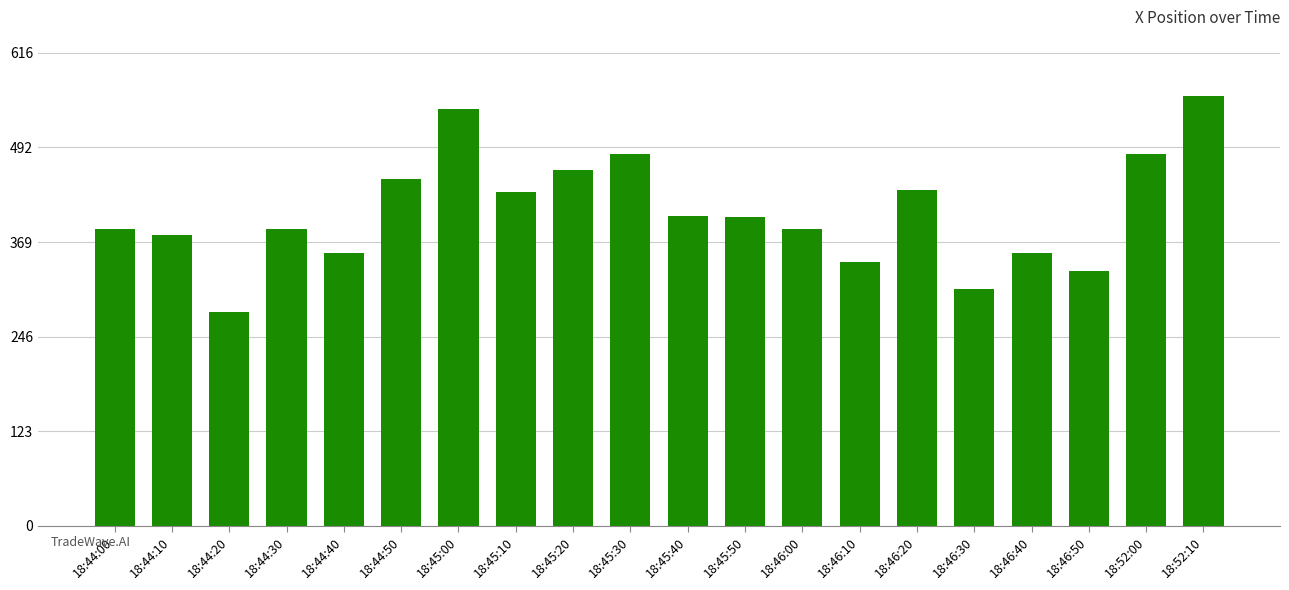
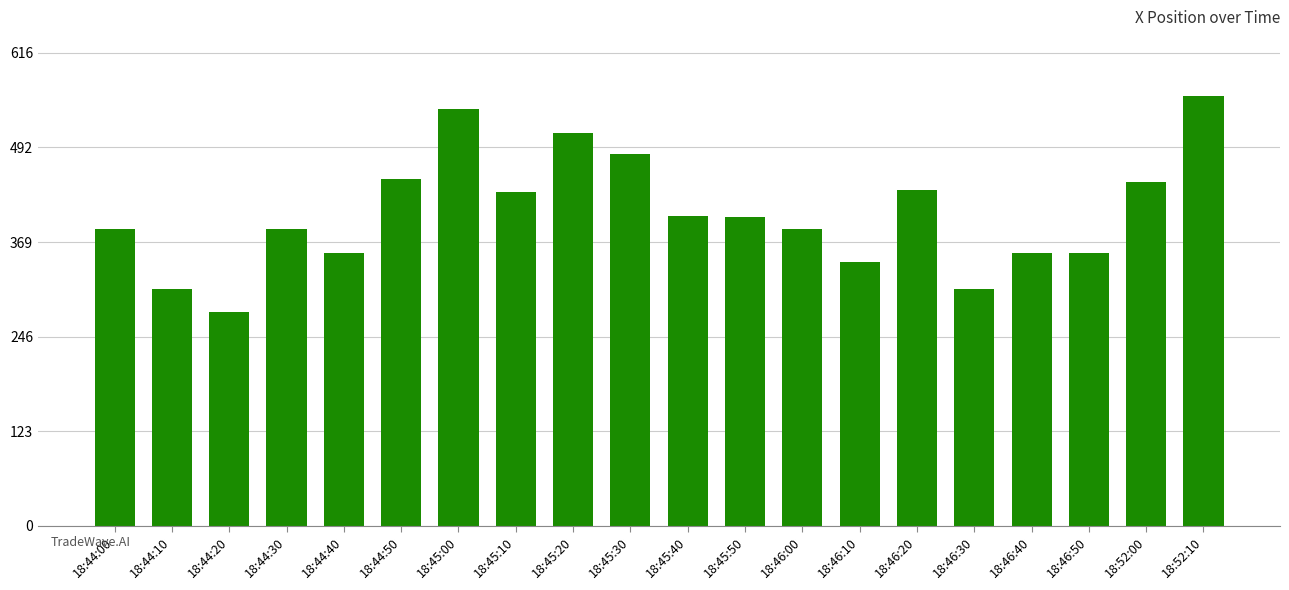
18:44:10: 380 -> 310
18:45:20: 460 -> 510
18:46:50: 330 -> 360
18:52:00: 480 -> 450
